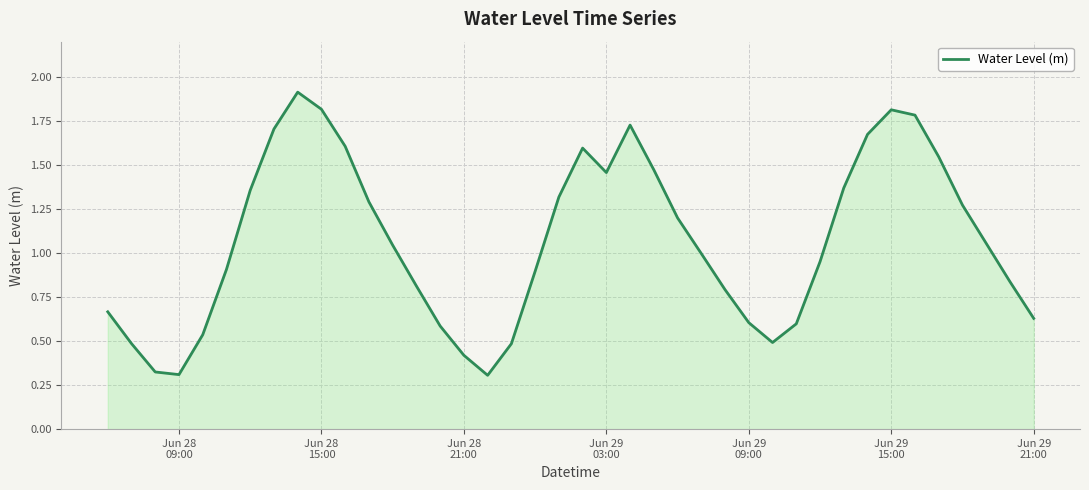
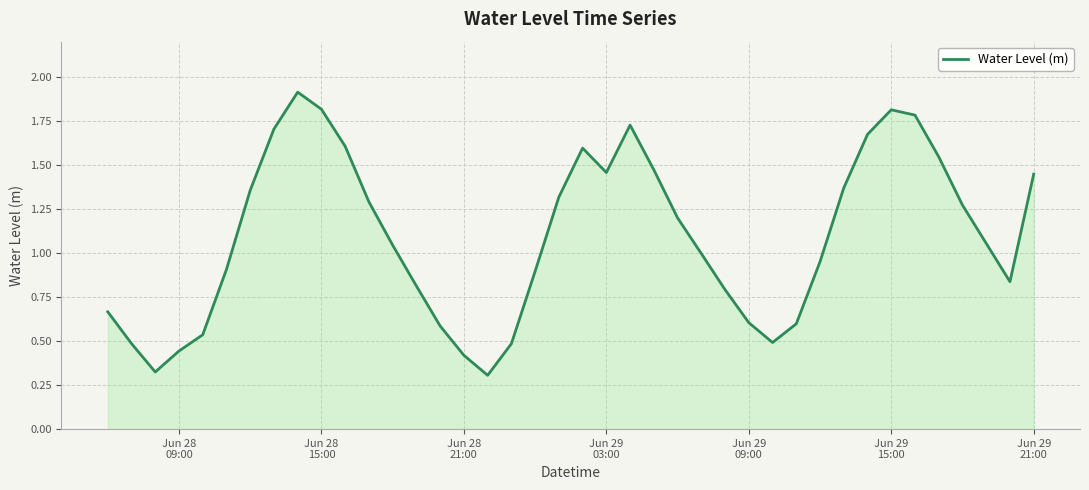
Jun 28 09:00: 0.31 -> 0.44
Jun 29 21:00: 0.63 -> 1.45
